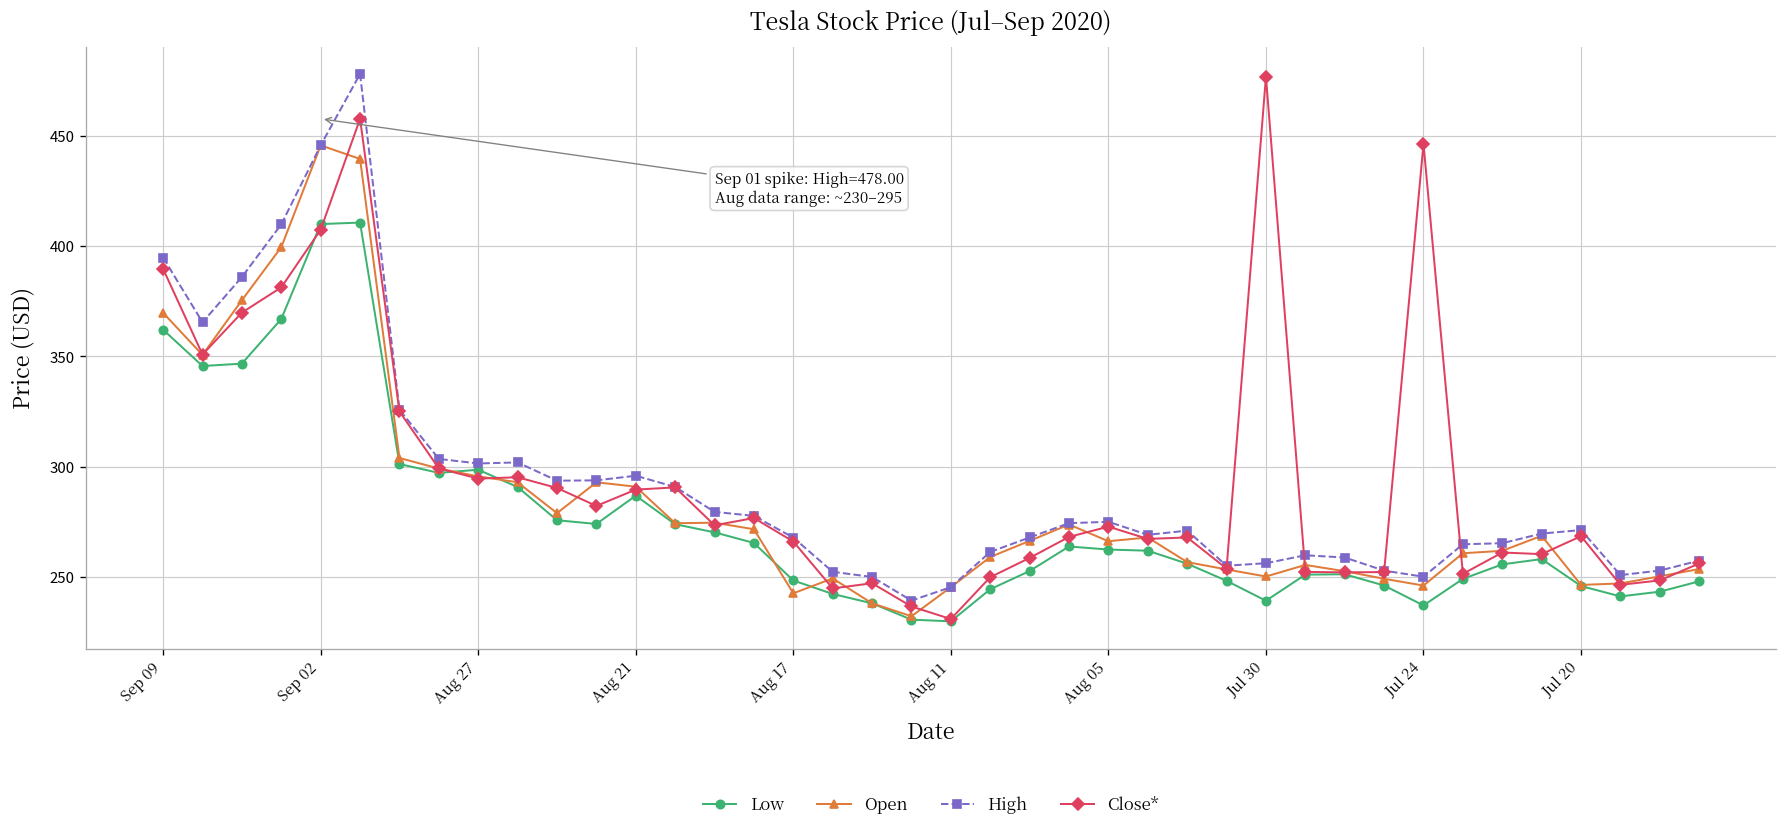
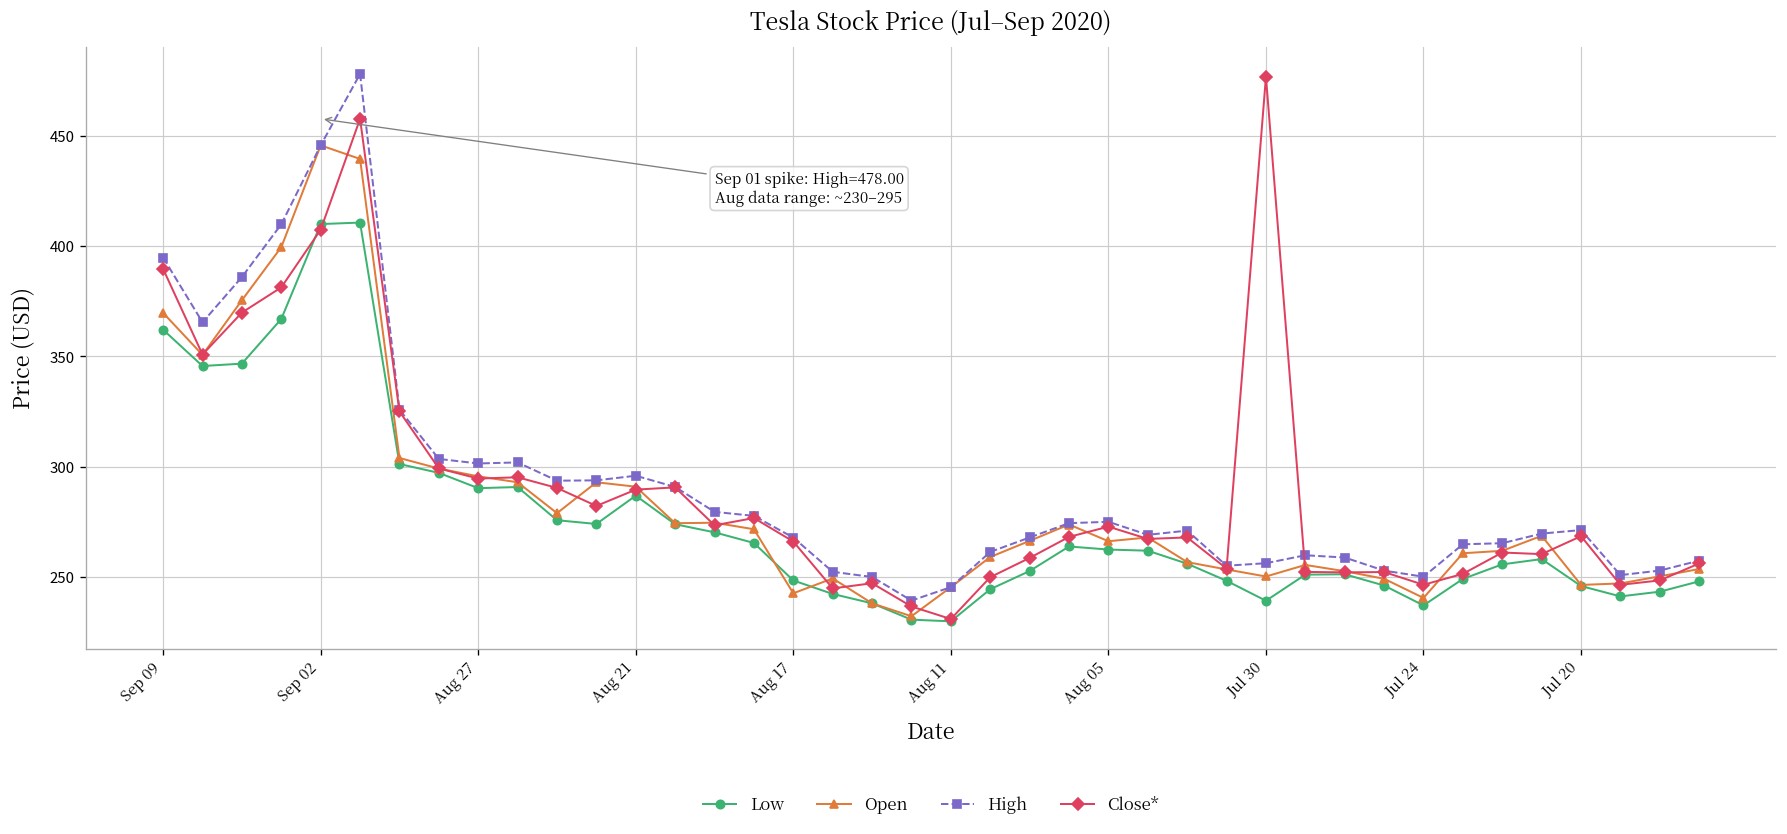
Low, Aug 27: 299 -> 290
Open, Jul 24: 246 -> 241
Close*, Jul 24: 446 -> 247
